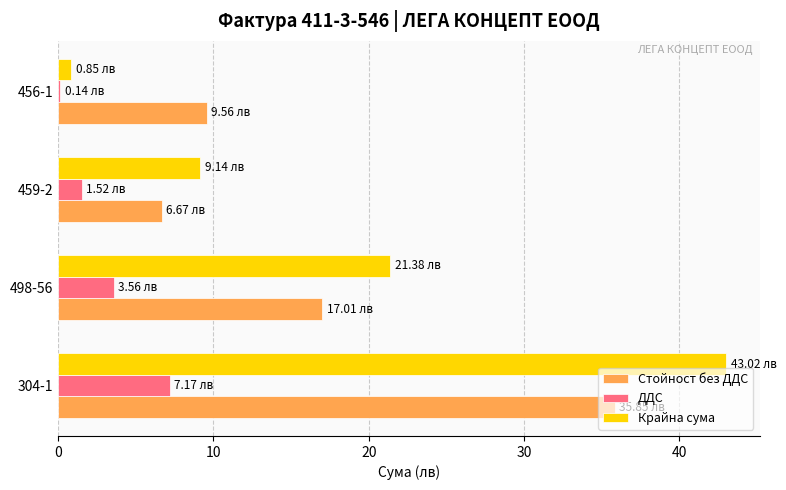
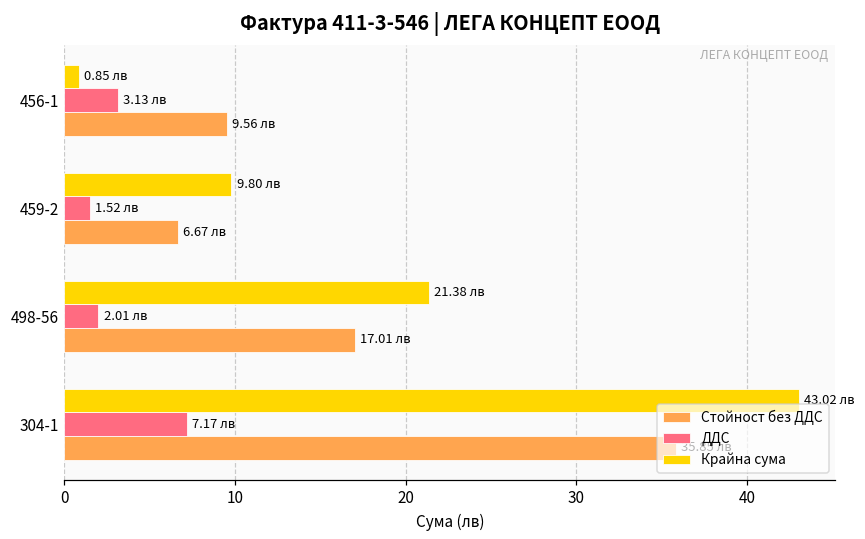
ДДС, 456-1: 0.14 -> 3.13
Крайна сума, 459-2: 9.14 -> 9.80
ДДС, 498-56: 3.56 -> 2.01
